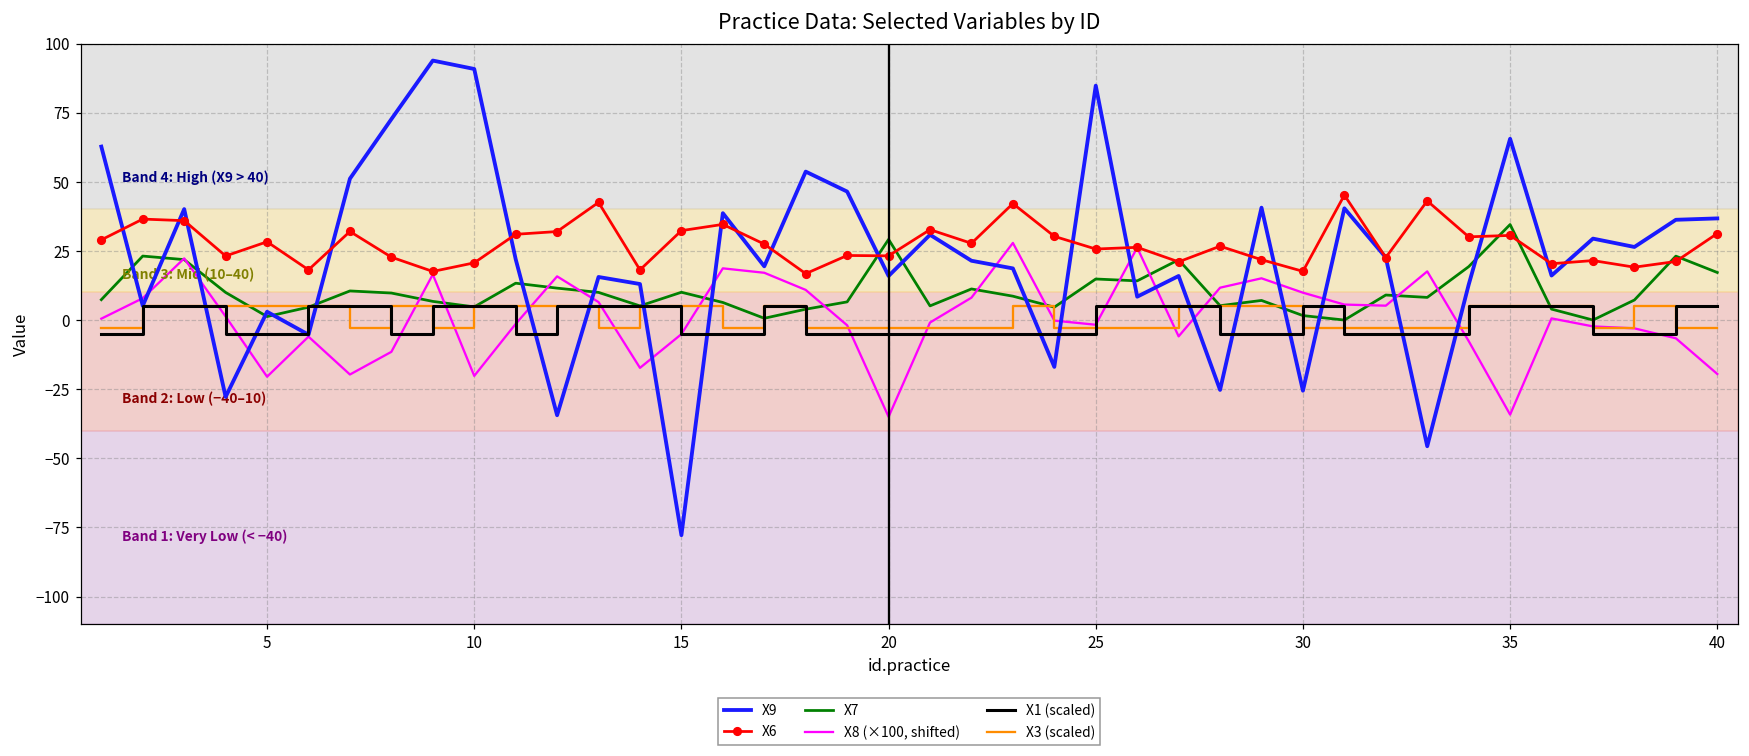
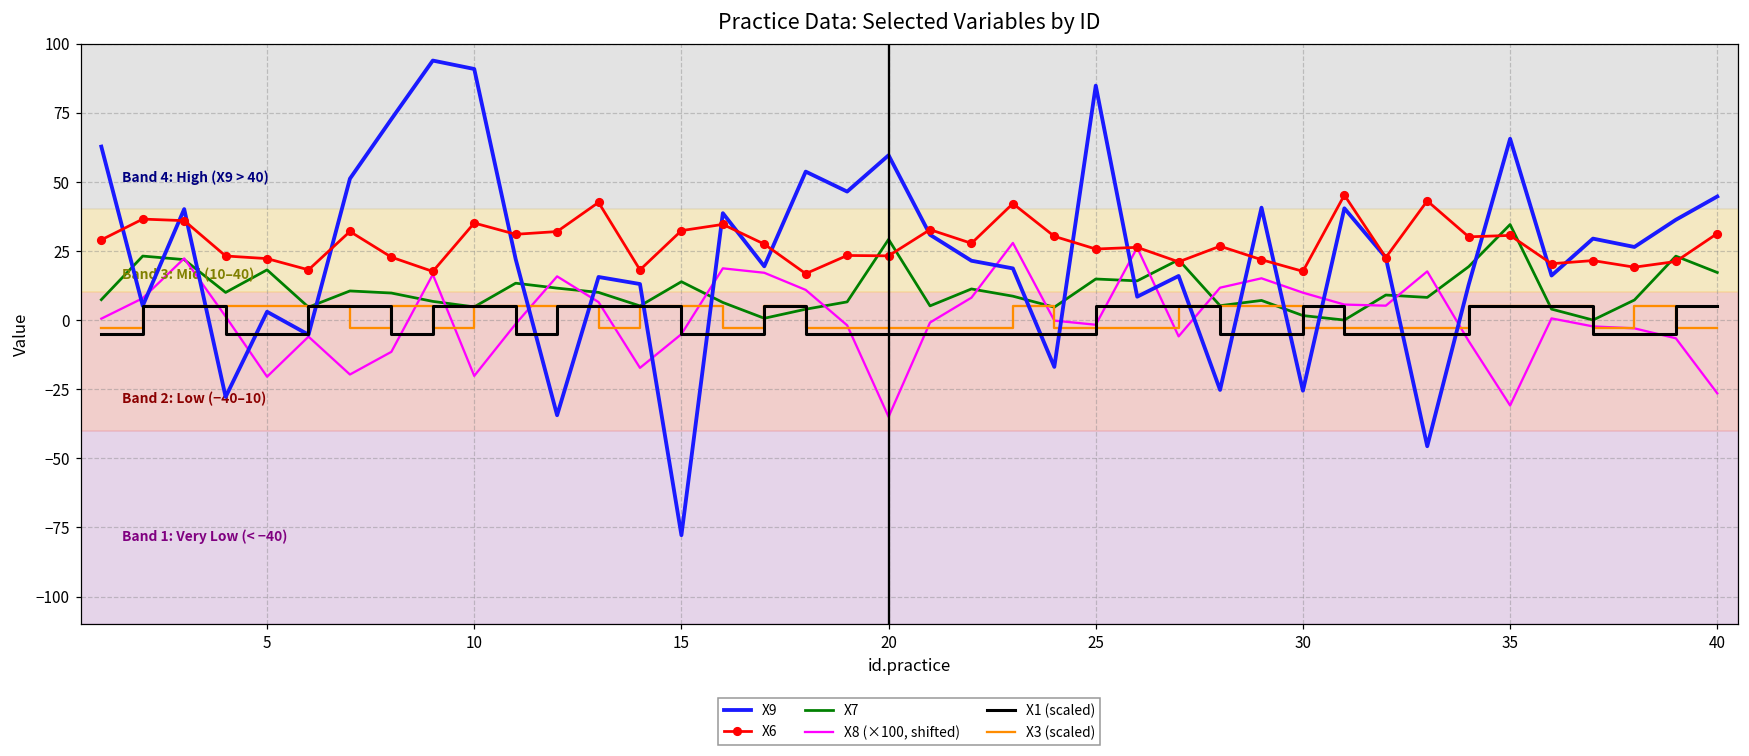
X6, 5: 28 -> 22
X7, 5: 1 -> 18
X6, 10: 21 -> 35
X7, 15: 10 -> 14
X9, 20: 16 -> 60
X8 (×100, shifted), 35: -34 -> -31
X9, 40: 37 -> 45
X8 (×100, shifted), 40: -20 -> -27
